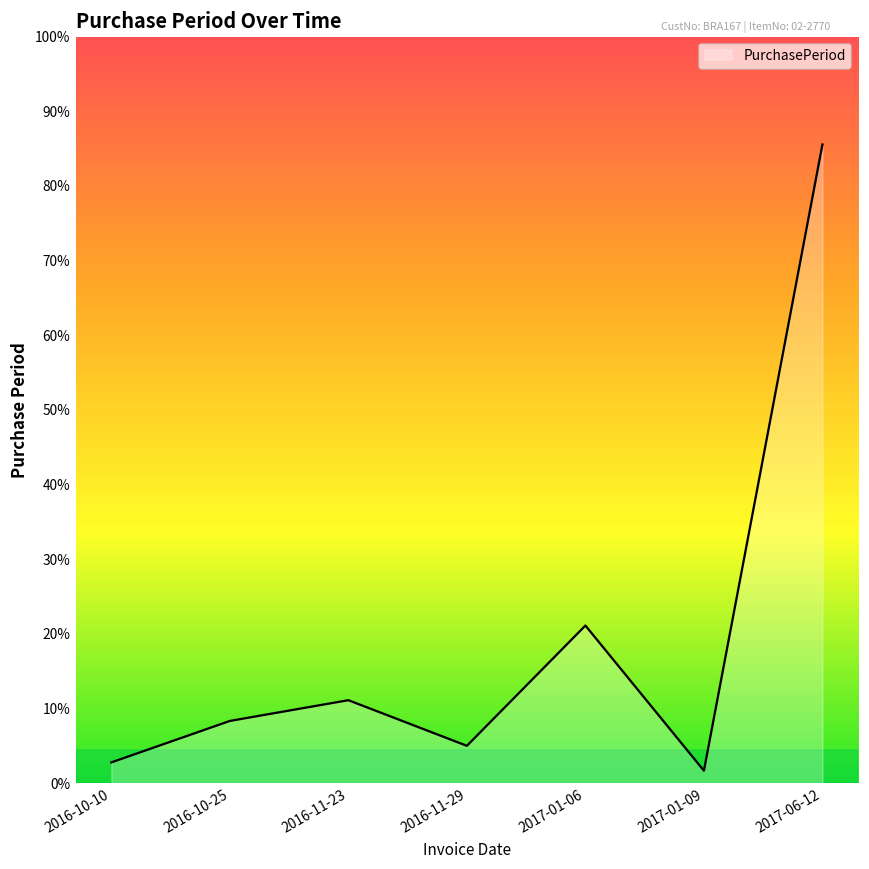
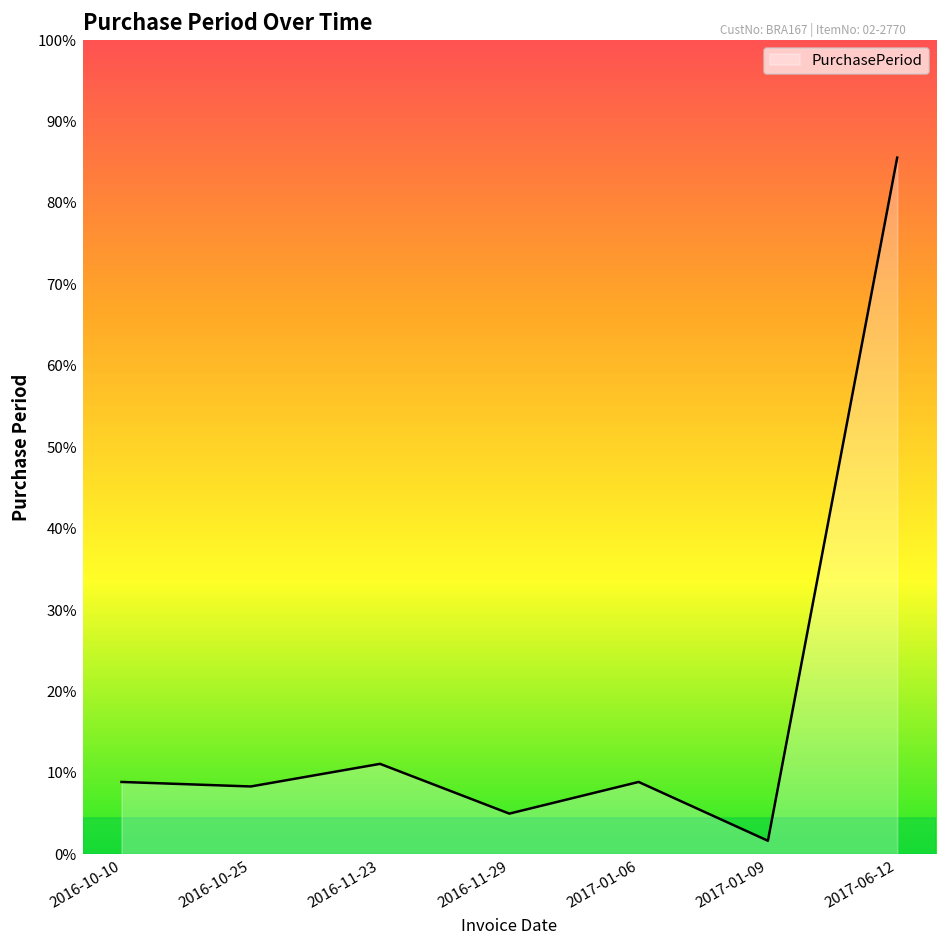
2016-10-10: 3% -> 9%
2017-01-06: 21% -> 9%
